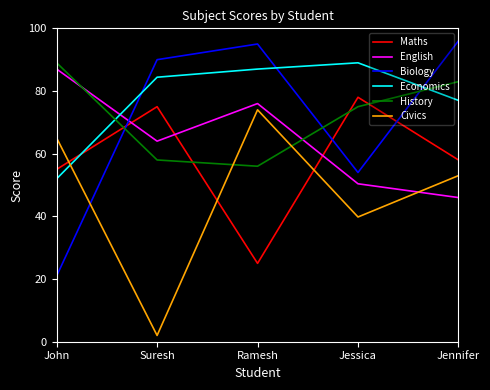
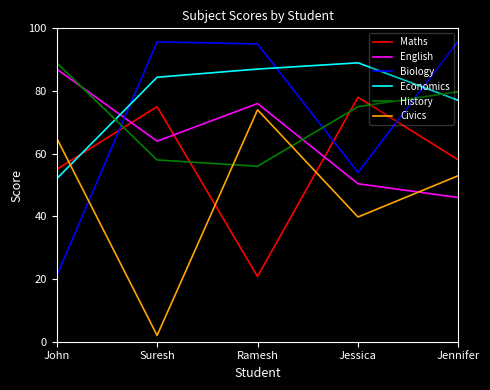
Biology, Suresh: 90 -> 96
Maths, Ramesh: 25 -> 21
History, Jennifer: 83 -> 80
